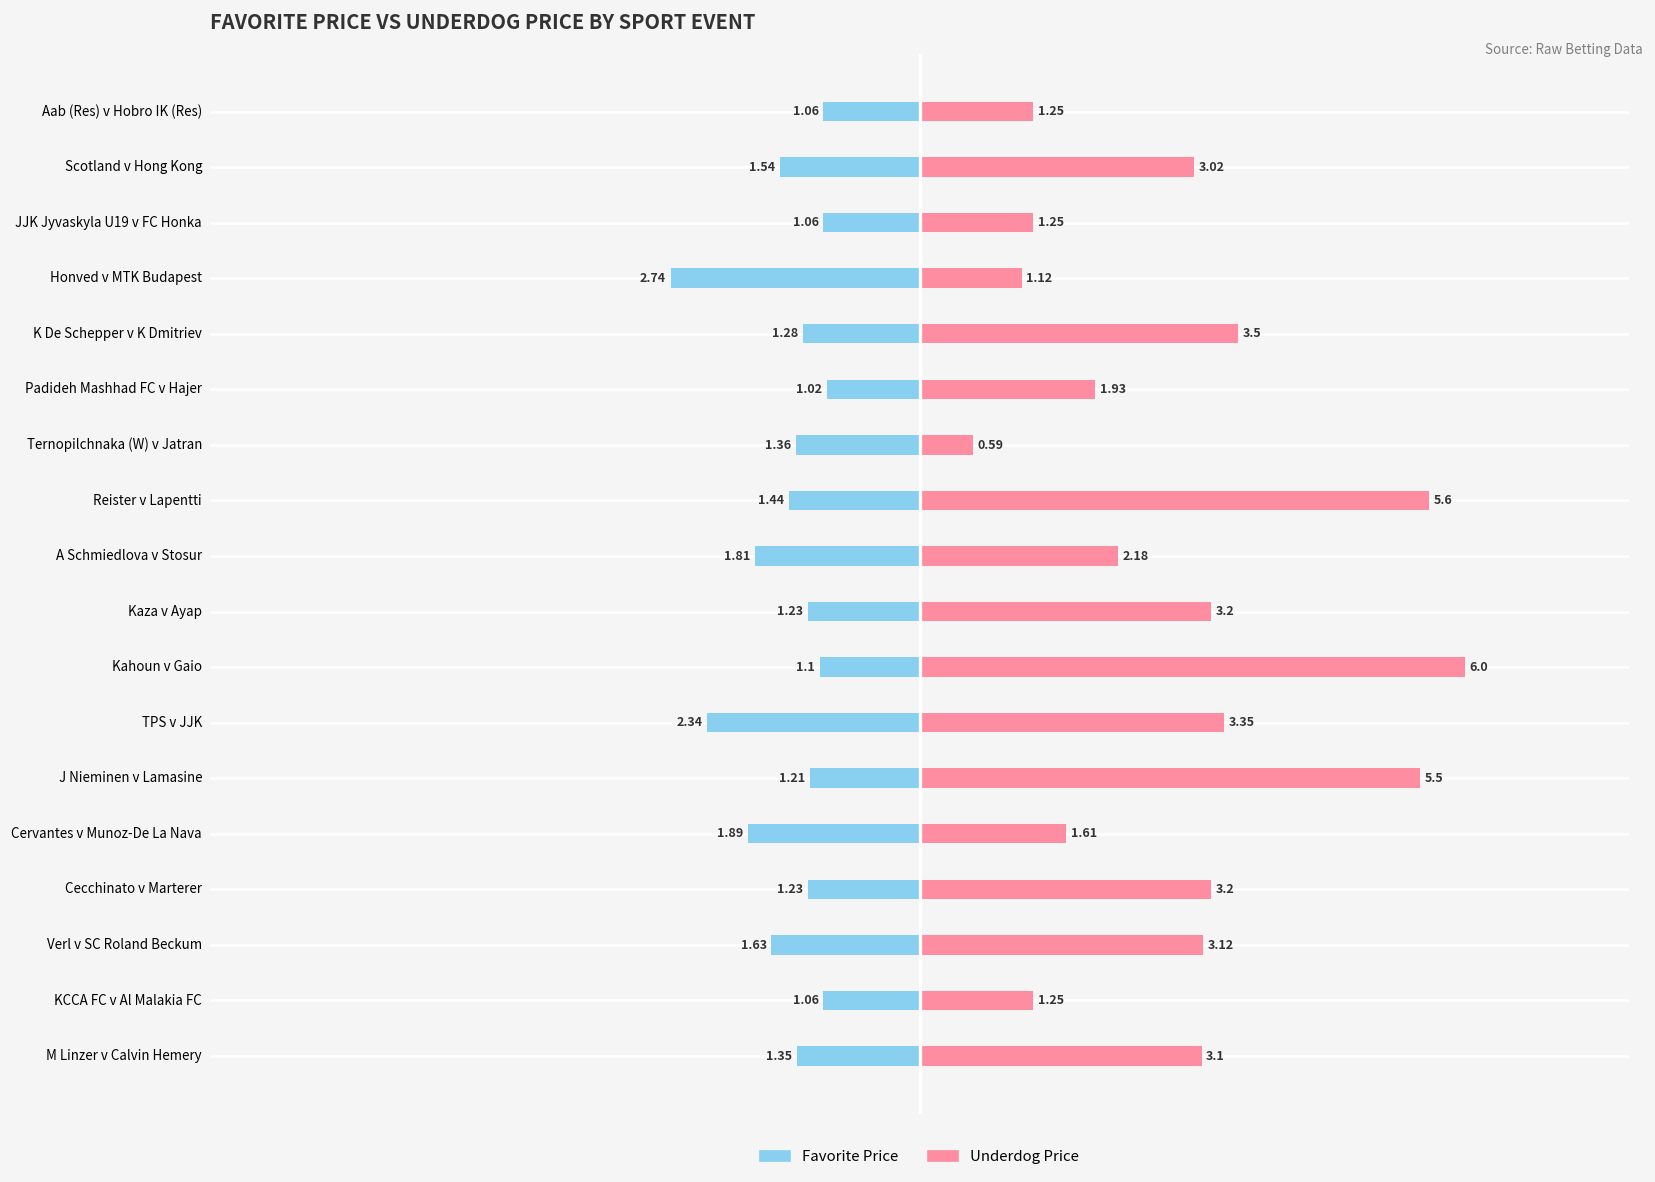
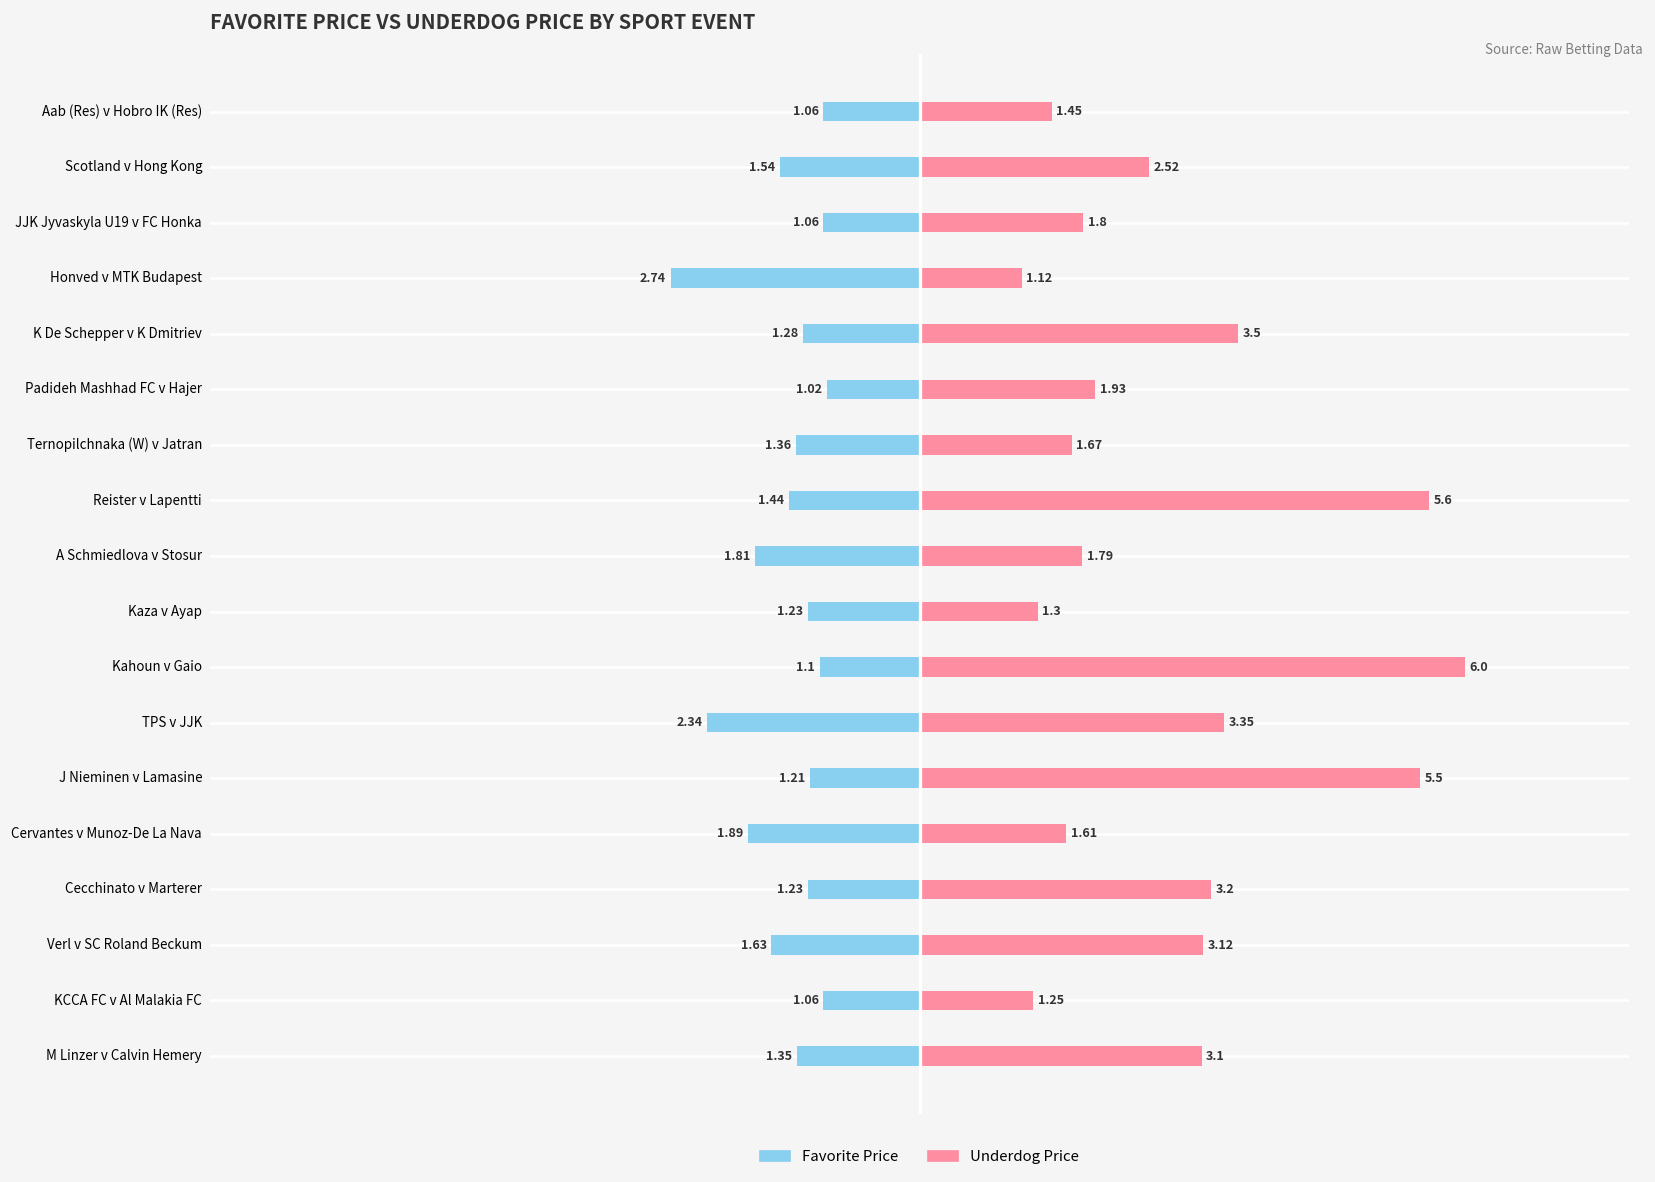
Underdog Price, Aab (Res) v Hobro IK (Res): 1.25 -> 1.45
Underdog Price, Scotland v Hong Kong: 3.02 -> 2.52
Underdog Price, JJK Jyvaskyla U19 v FC Honka: 1.25 -> 1.8
Underdog Price, Ternopilchnaka (W) v Jatran: 0.59 -> 1.67
Underdog Price, A Schmiedlova v Stosur: 2.18 -> 1.79
Underdog Price, Kaza v Ayap: 3.2 -> 1.3
